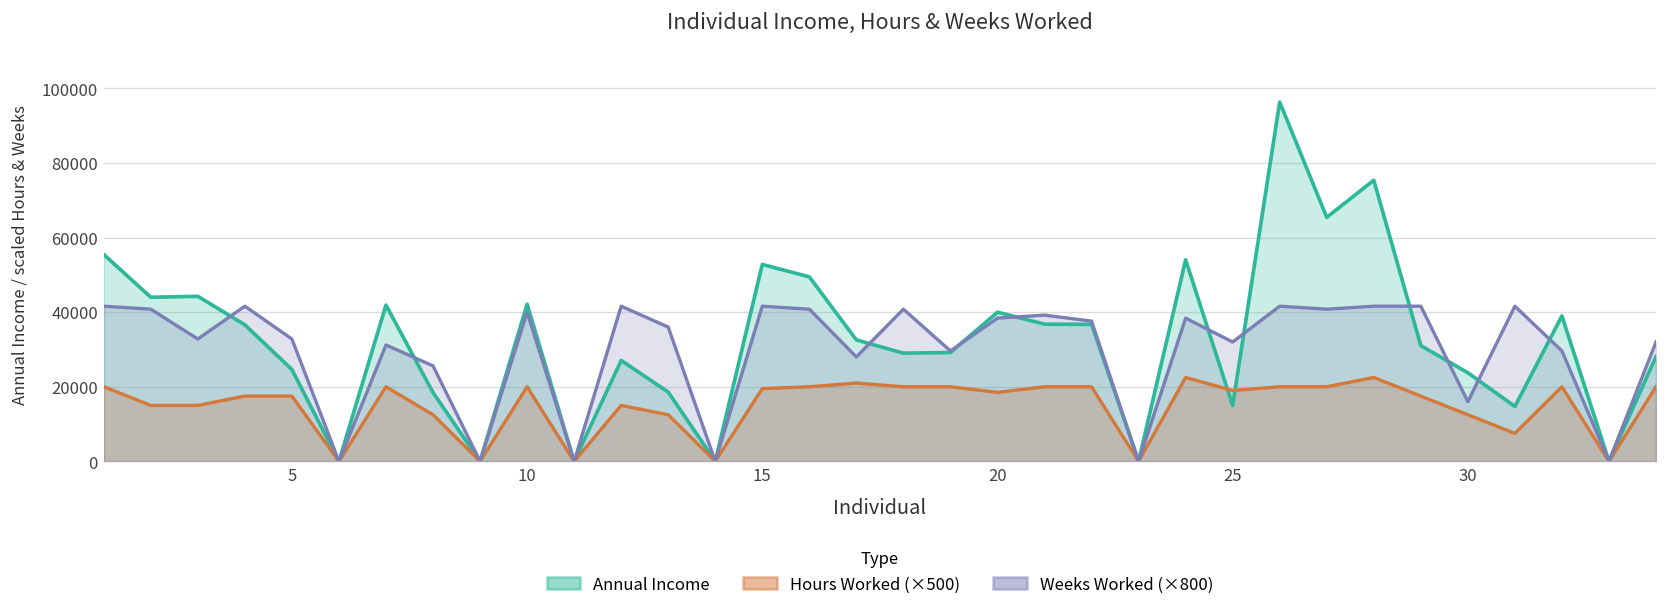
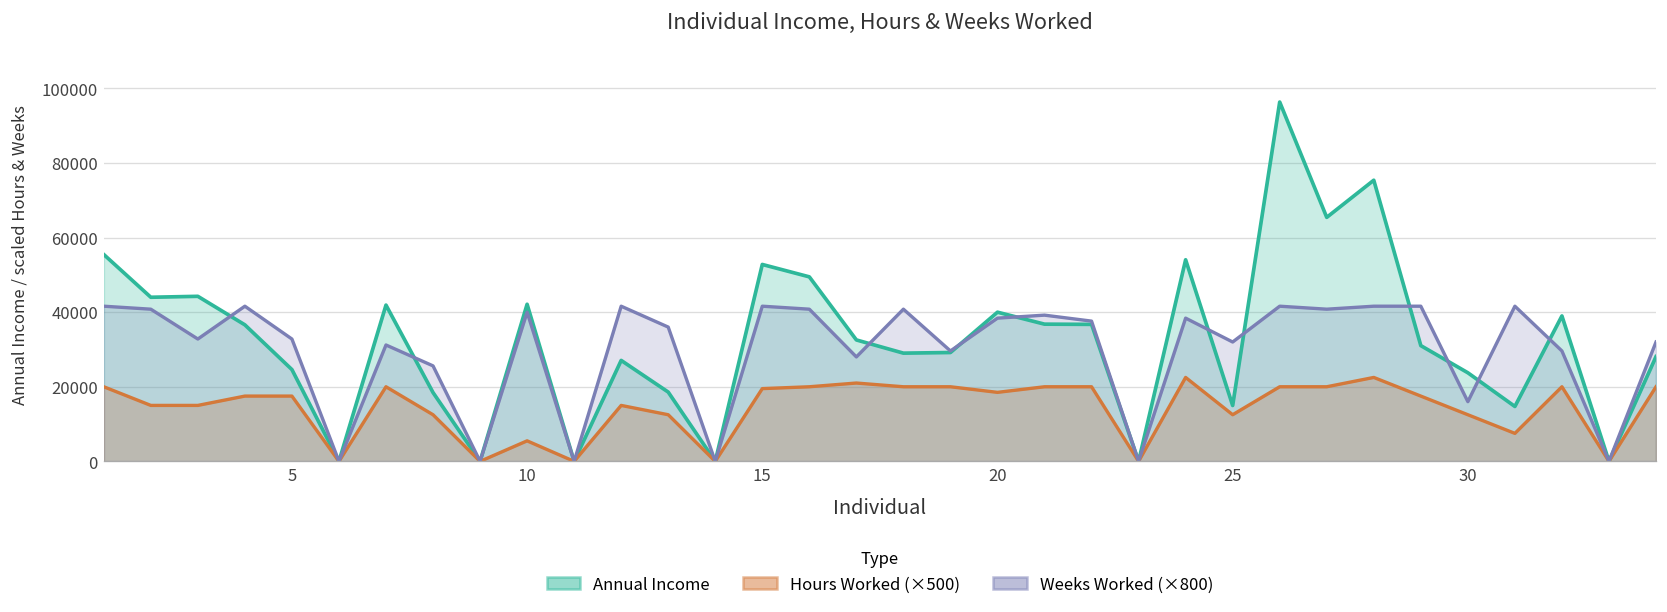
Hours Worked (×500), 10: 20000 -> 6000
Hours Worked (×500), 25: 19000 -> 13000
